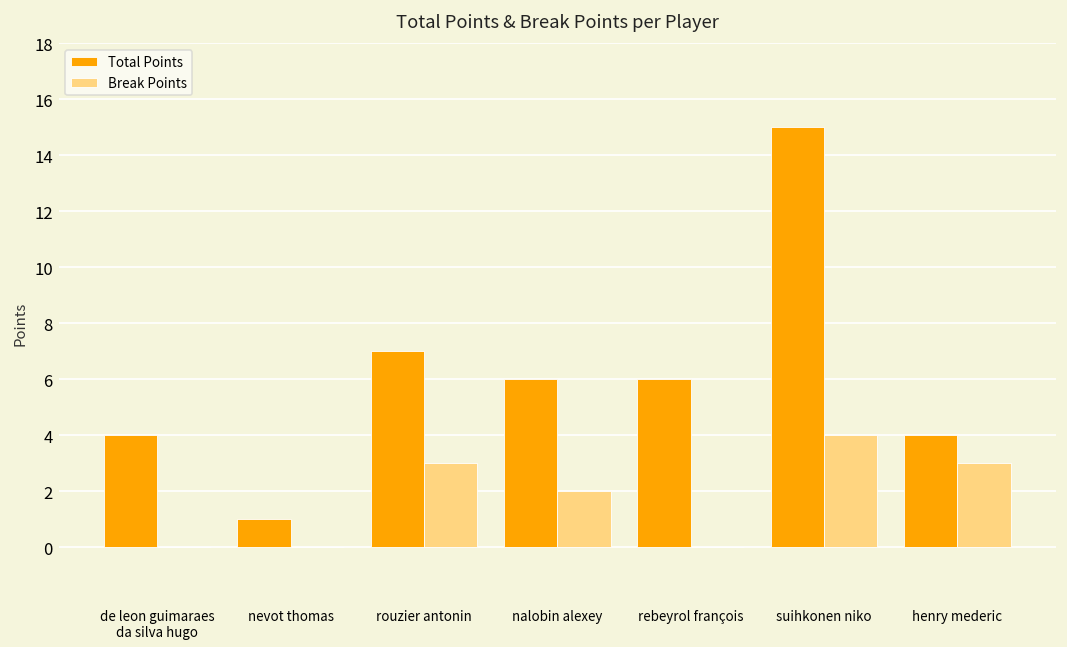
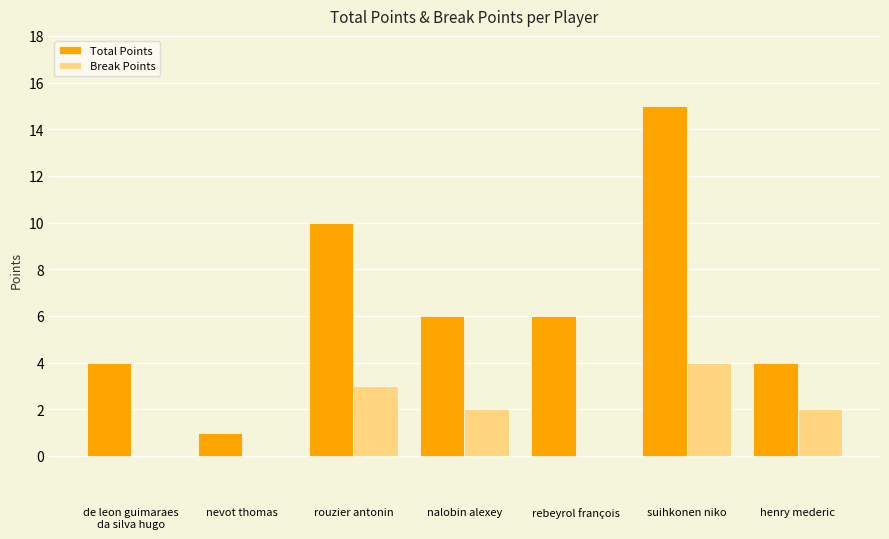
Total Points, rouzier antonin: 7 -> 10
Break Points, henry mederic: 3 -> 2
